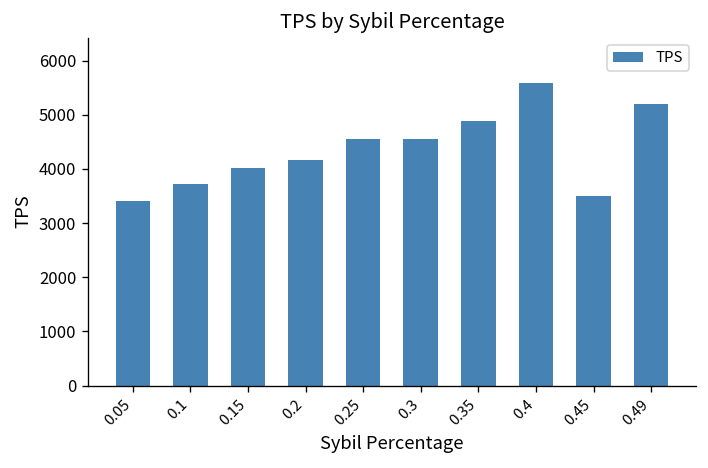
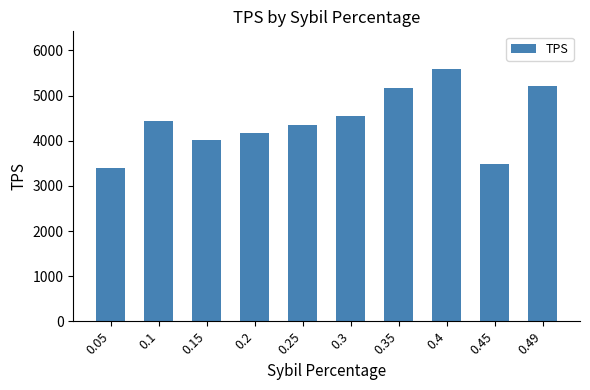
0.1: 3700 -> 4400
0.25: 4600 -> 4400
0.35: 4900 -> 5200
